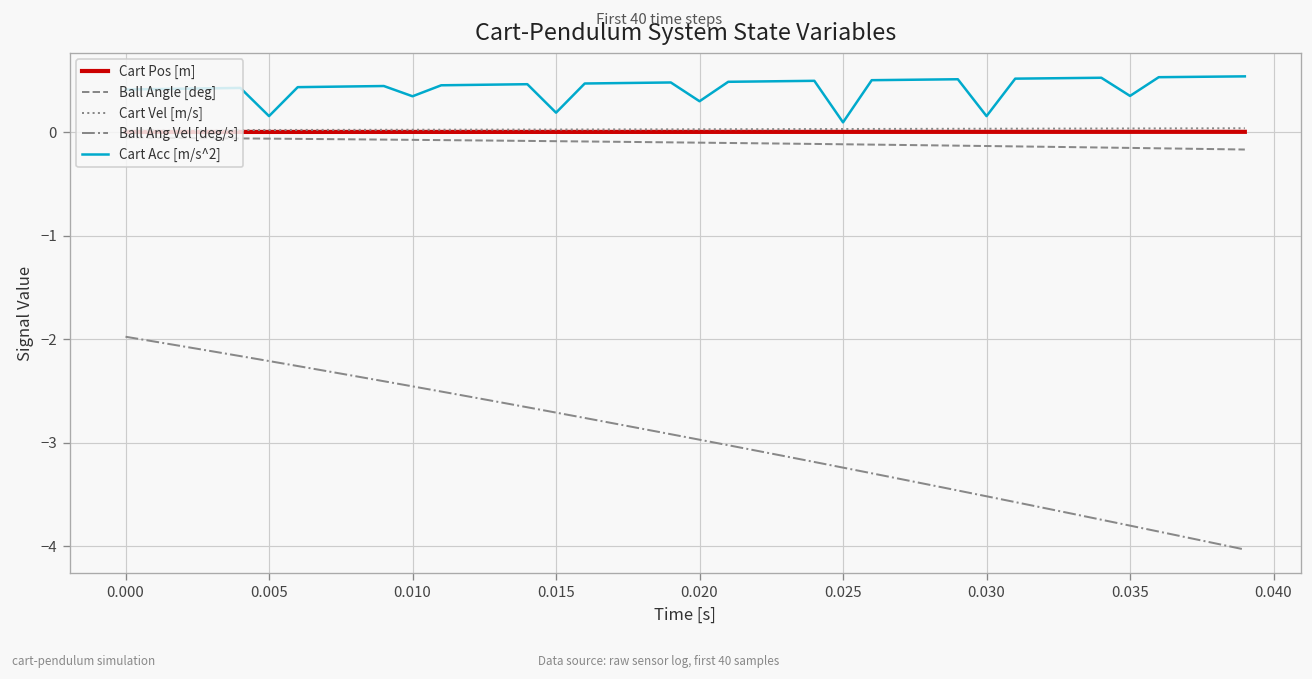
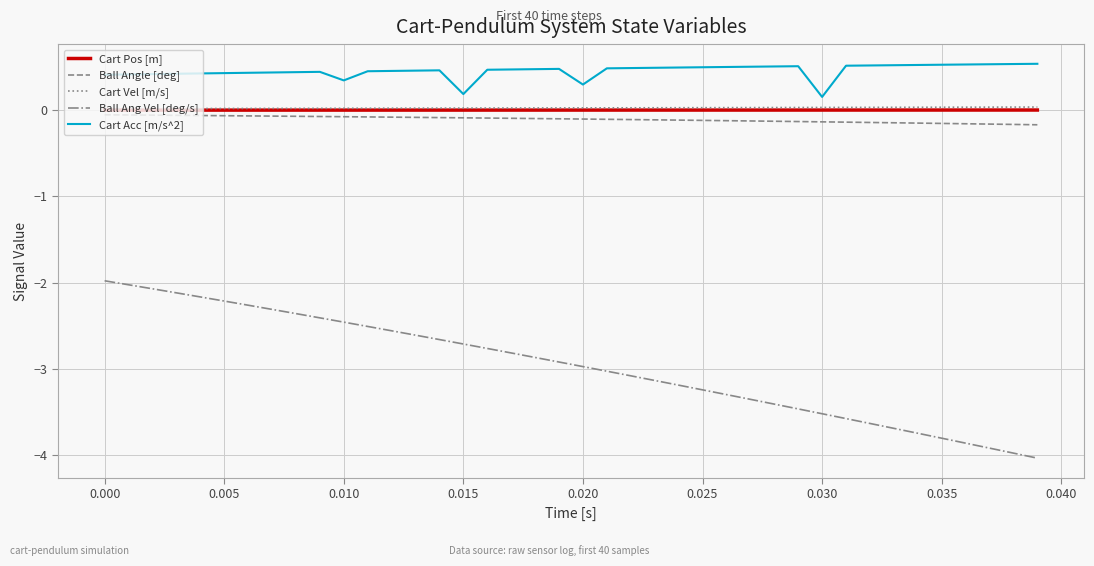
Cart Acc [m/s^2], 0.005: 0.2 -> 0.4
Cart Acc [m/s^2], 0.025: 0.1 -> 0.5
Cart Acc [m/s^2], 0.035: 0.3 -> 0.5
